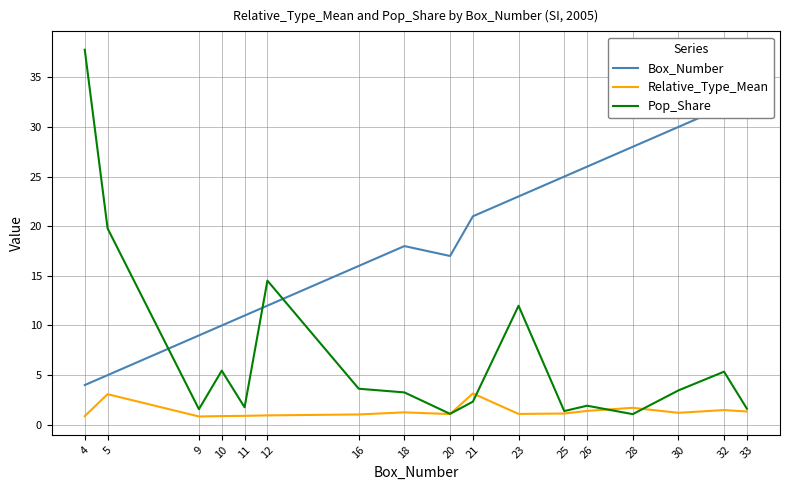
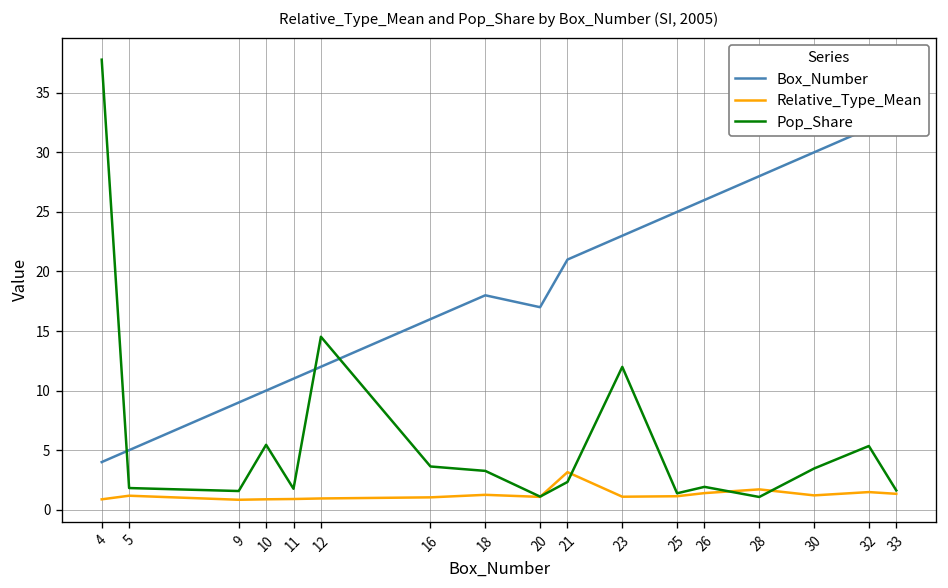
Relative_Type_Mean, 5: 3 -> 1
Pop_Share, 5: 20 -> 2
